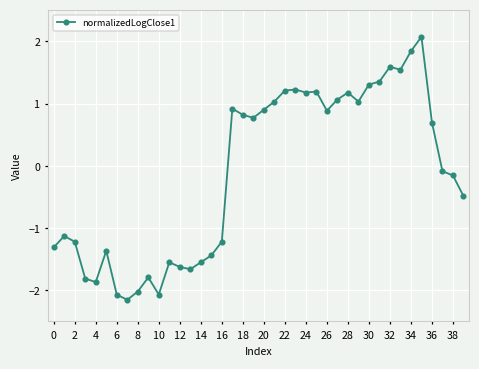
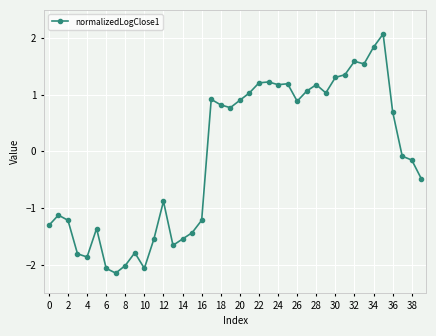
12: -1.6 -> -0.9
